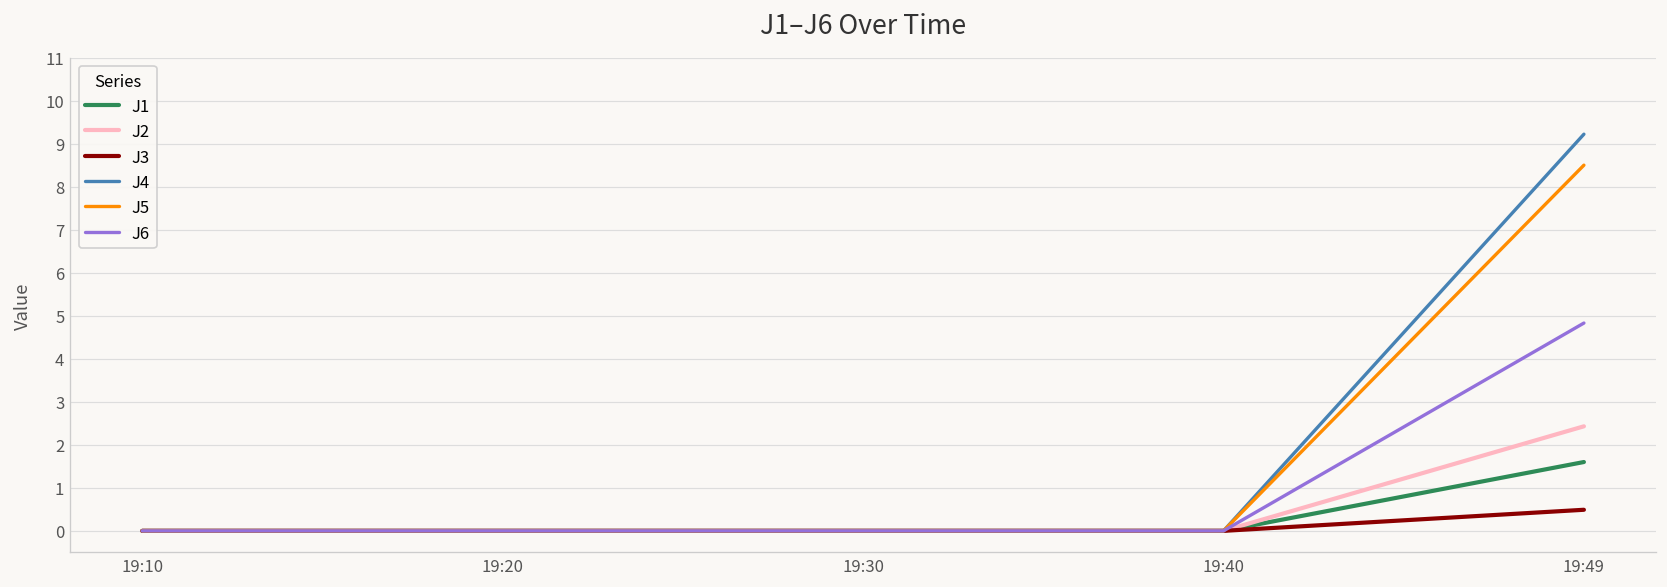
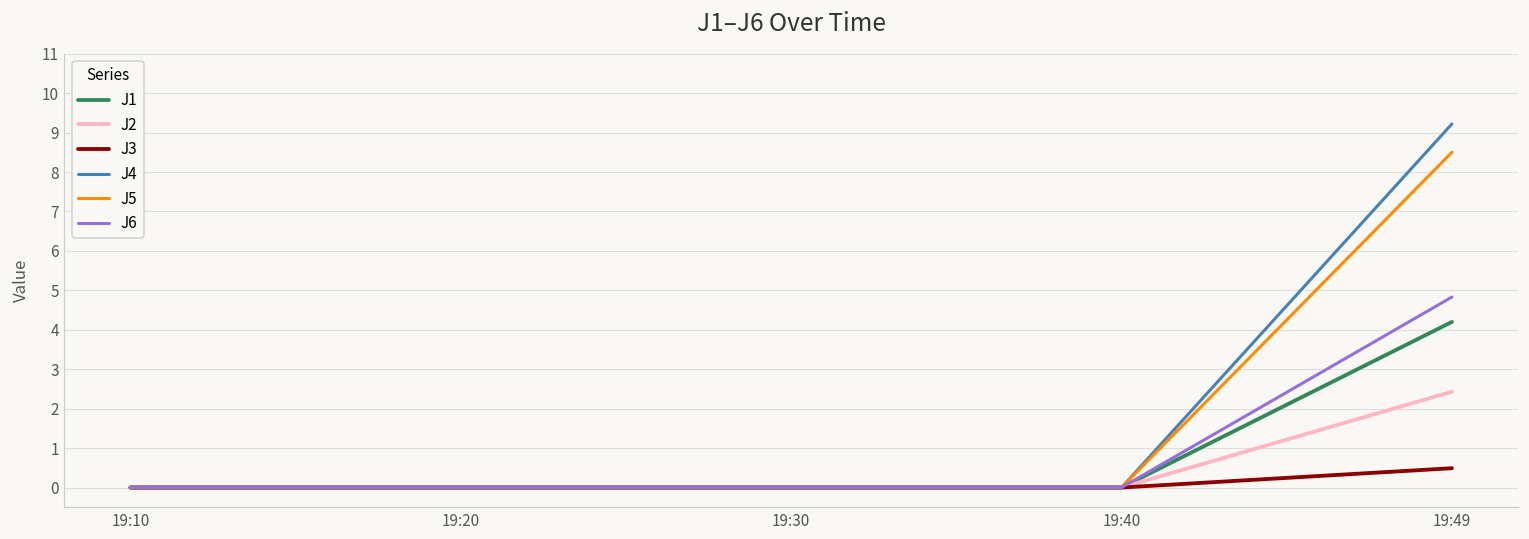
J1, 19:49: 1.6 -> 4.2
